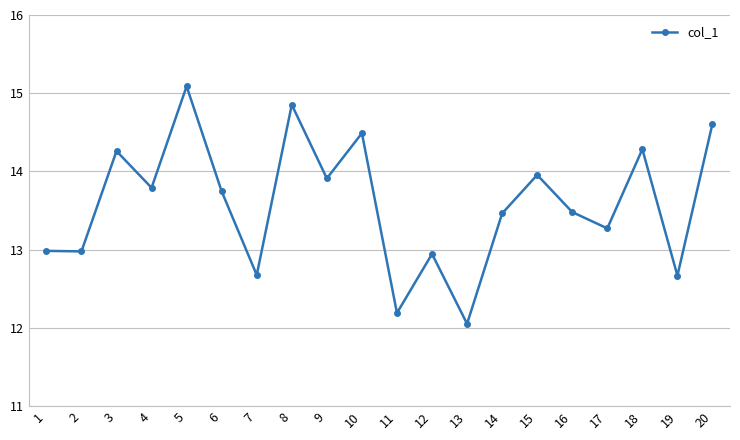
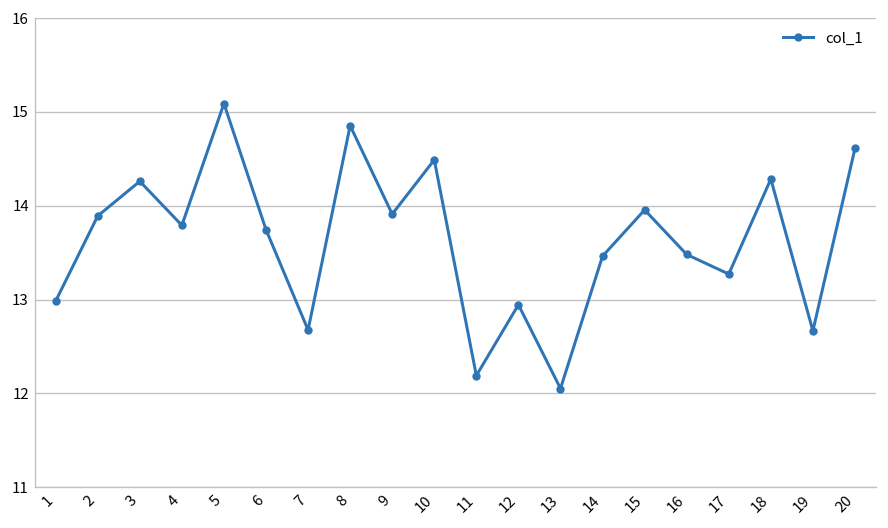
2: 13.0 -> 13.9
